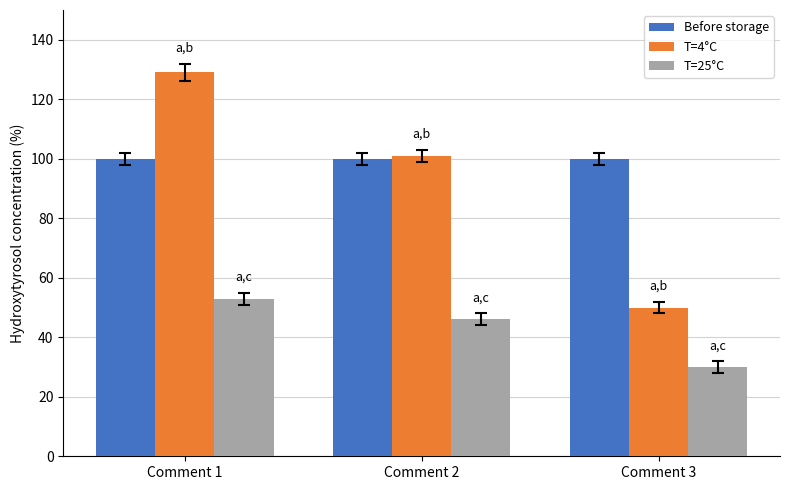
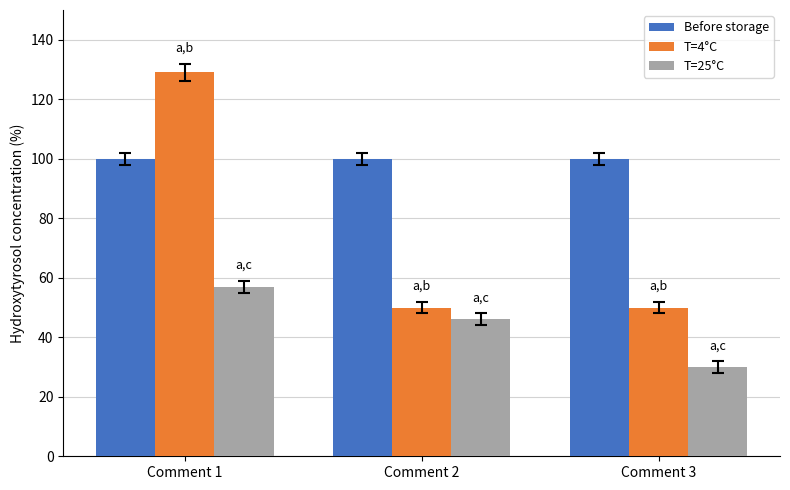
T=25°C, Comment 1: 53 -> 57
T=4°C, Comment 2: 101 -> 50
